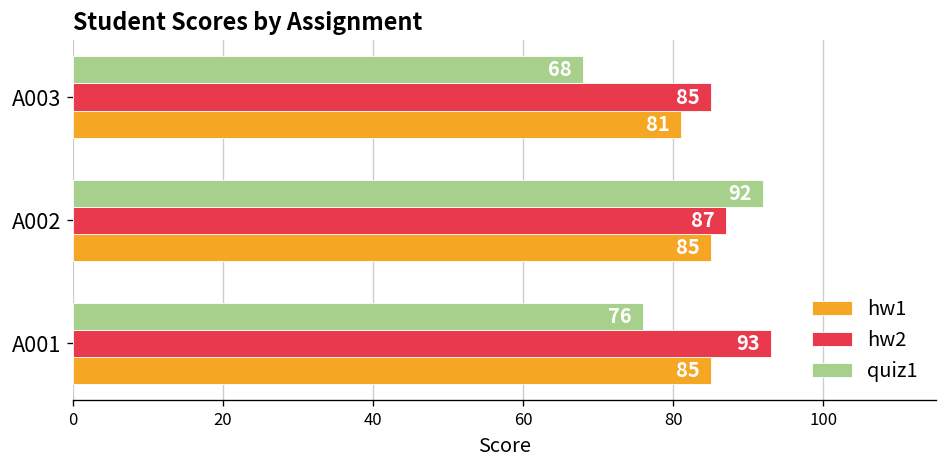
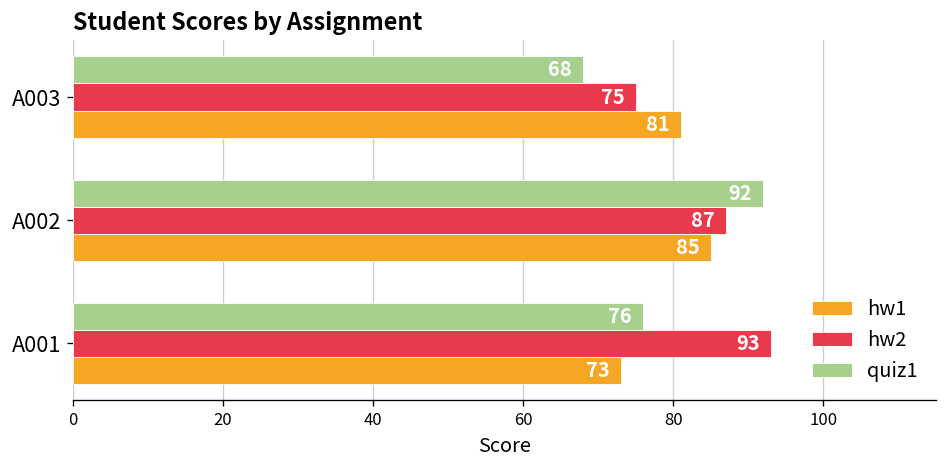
hw2, A003: 85 -> 75
hw1, A001: 85 -> 73
